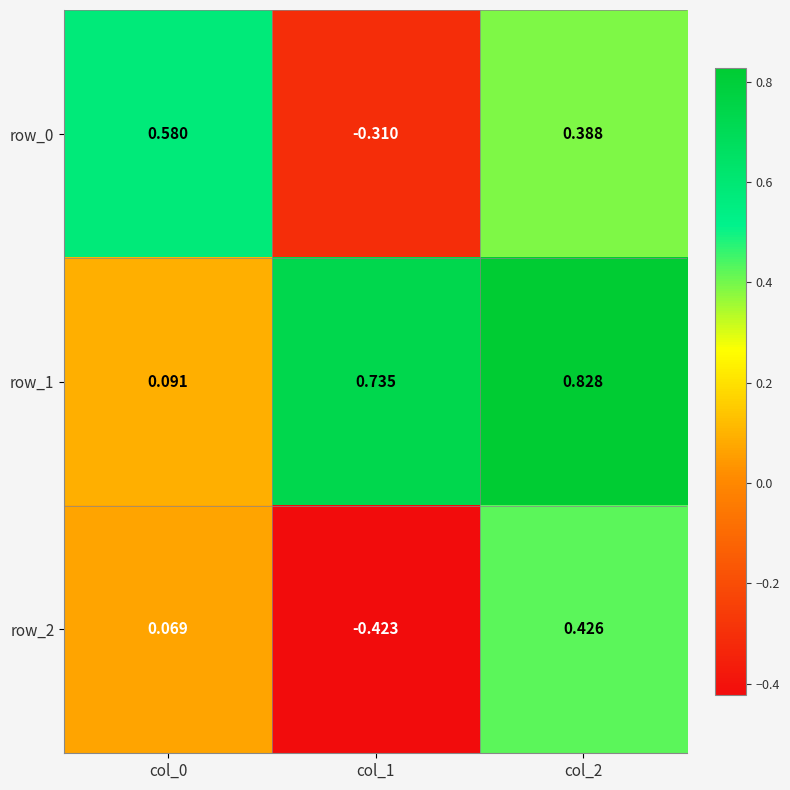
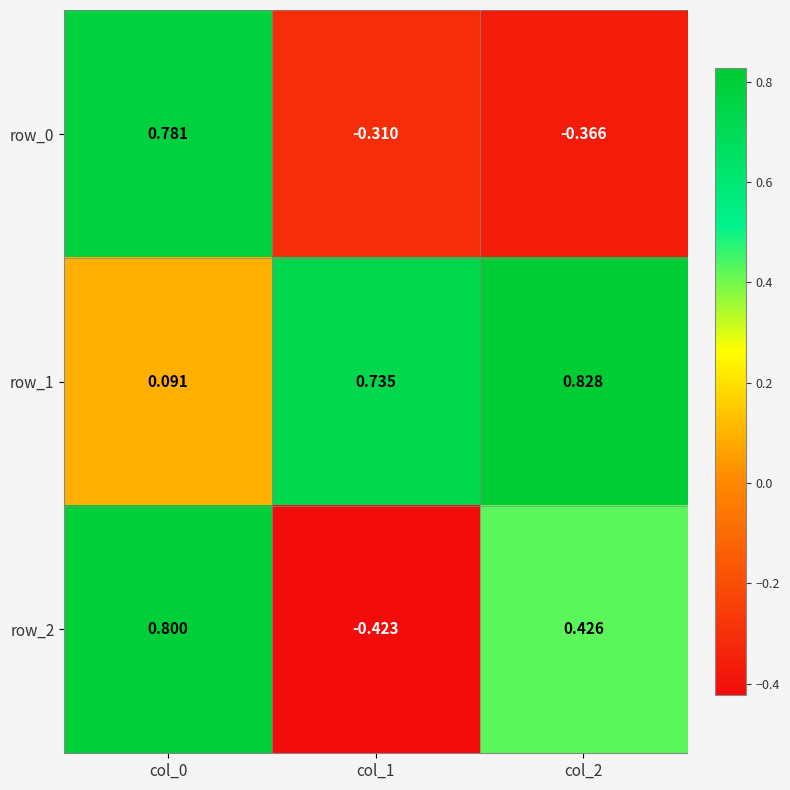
row_0, col_0: 0.580 -> 0.781
row_0, col_2: 0.388 -> -0.366
row_2, col_0: 0.069 -> 0.800
